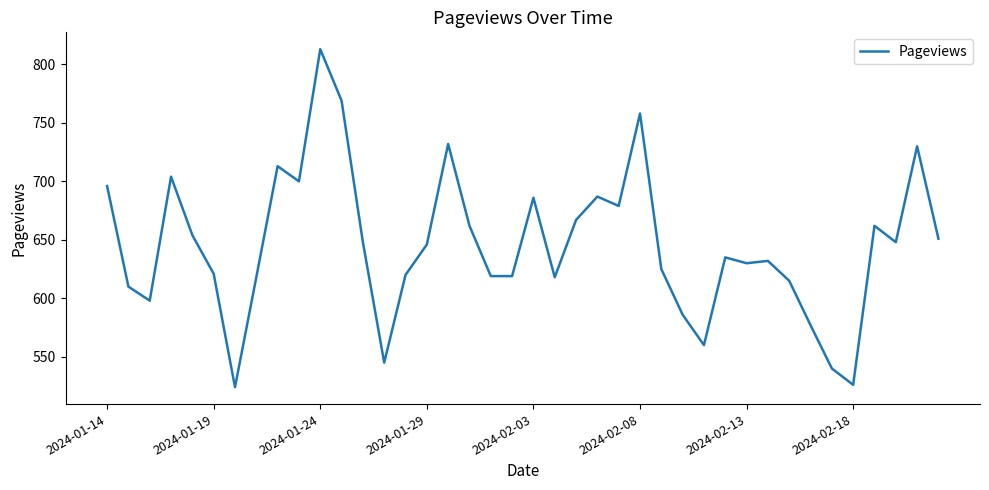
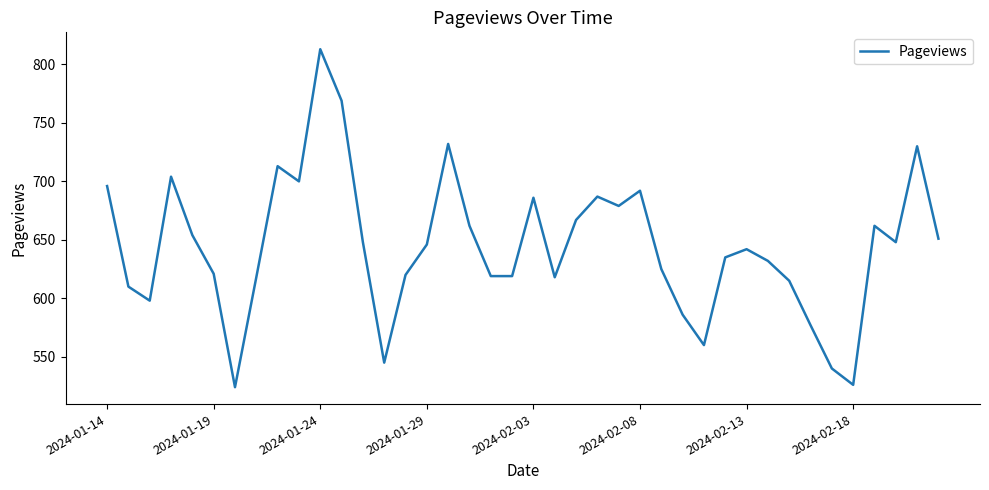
2024-02-08: 758 -> 692
2024-02-13: 630 -> 642
